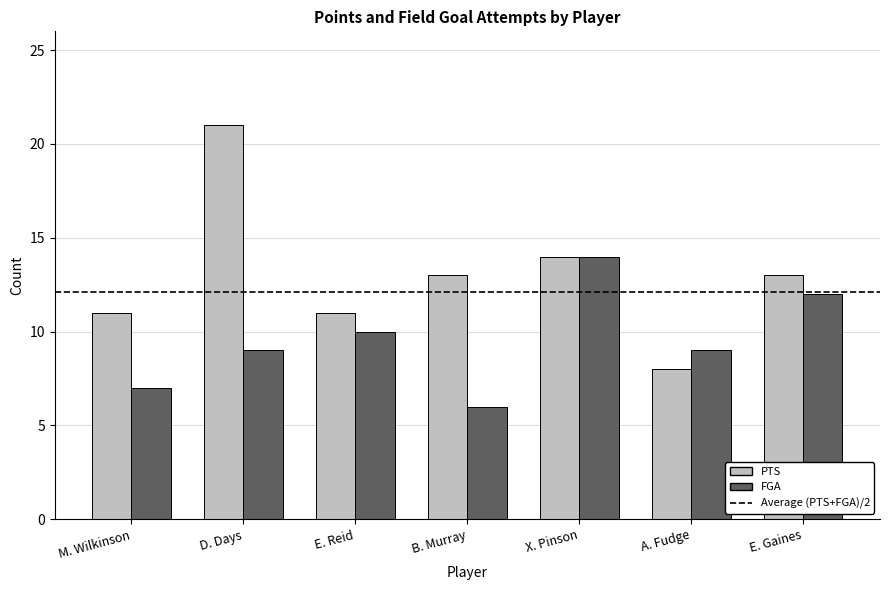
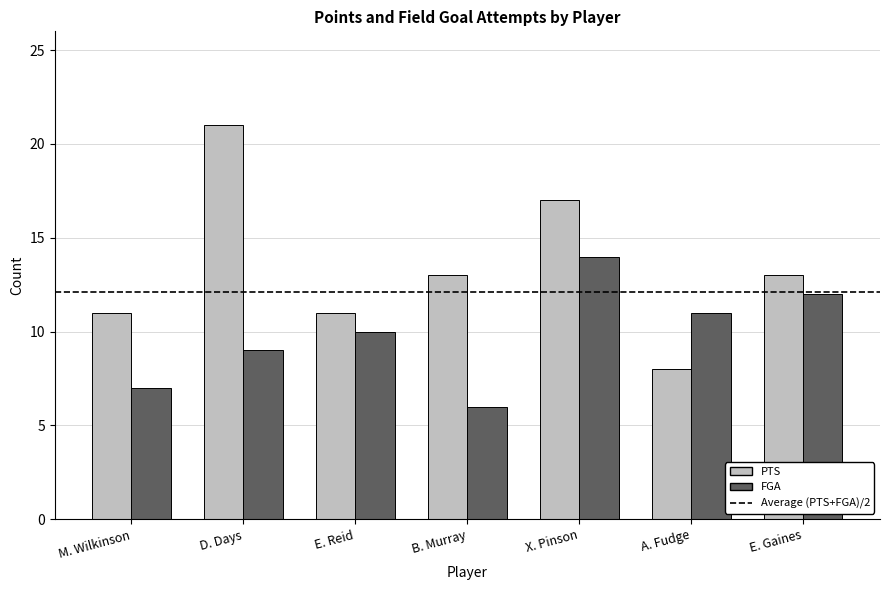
PTS, X. Pinson: 14 -> 17
FGA, A. Fudge: 9 -> 11
